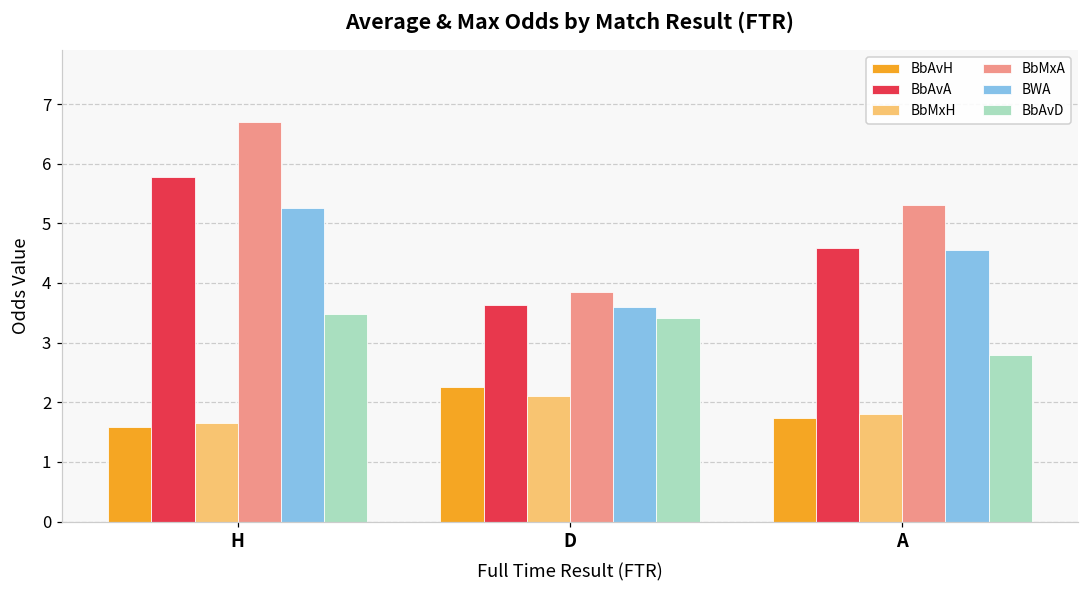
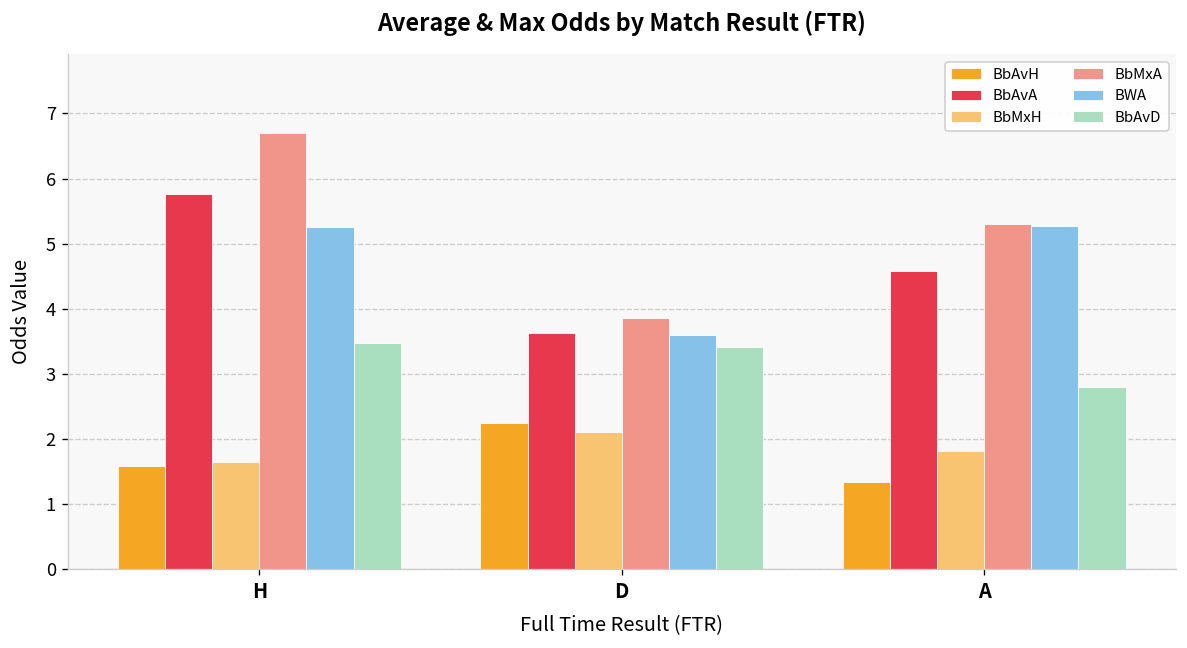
BbAvH, A: 1.7 -> 1.3
BWA, A: 4.6 -> 5.3
